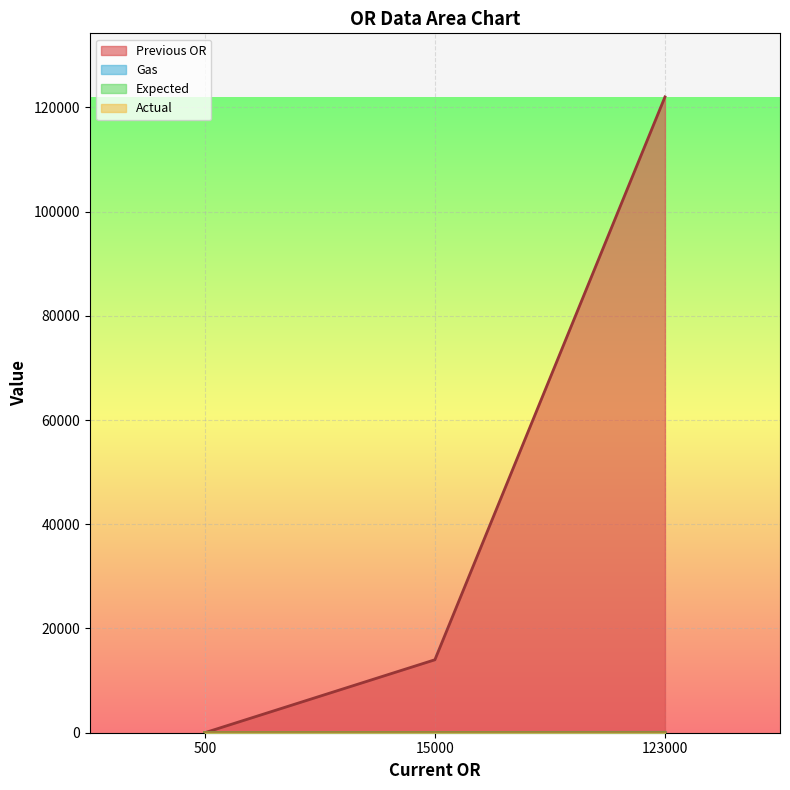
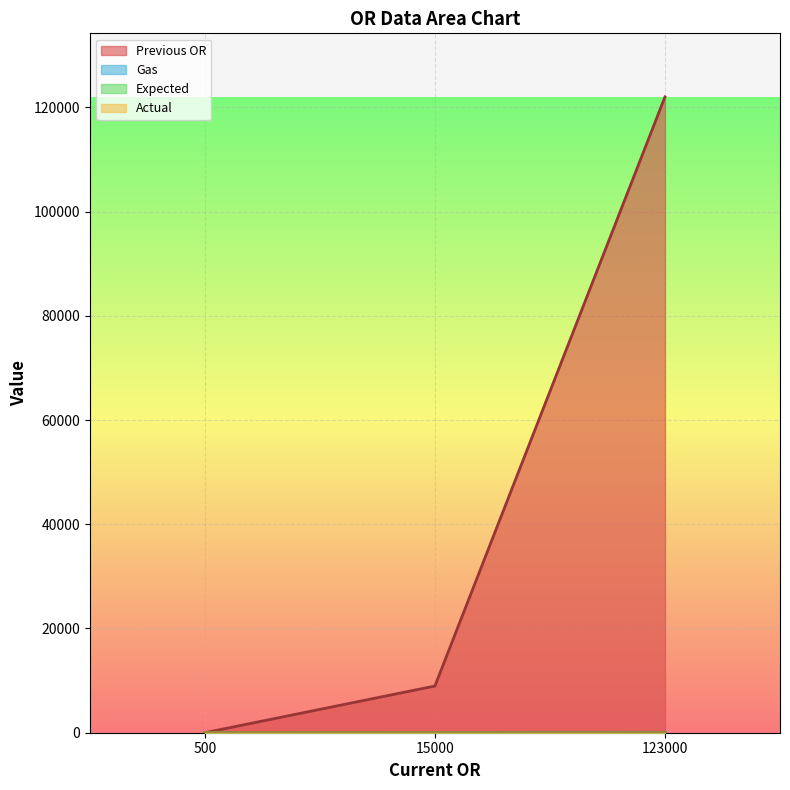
Previous OR, 15000: 14000 -> 9000
